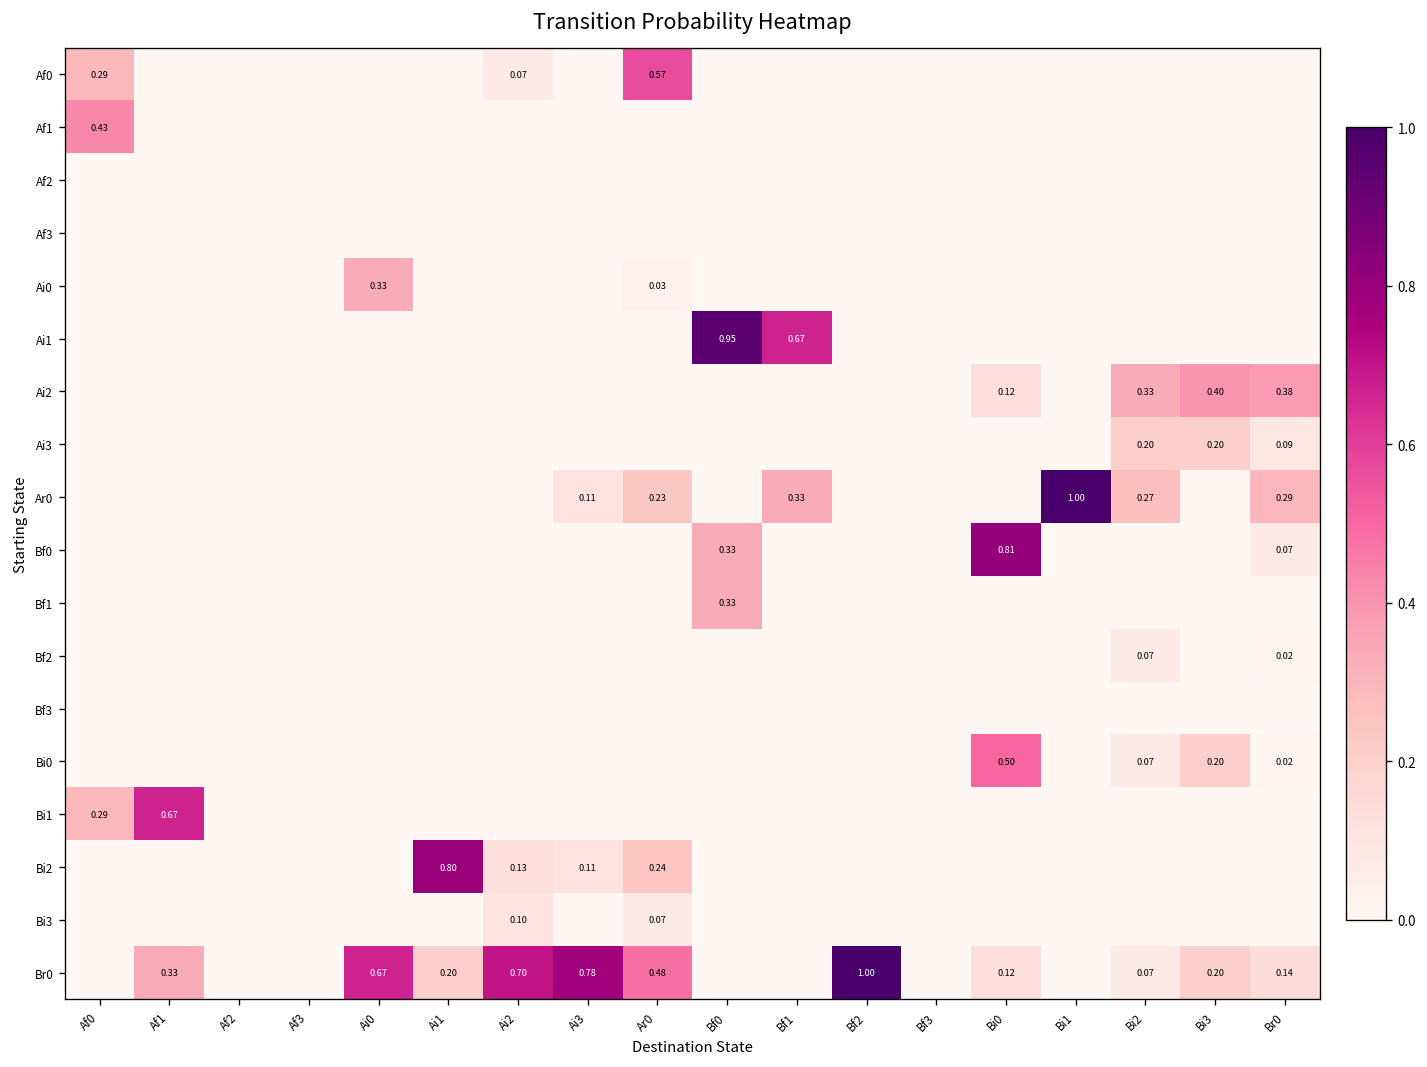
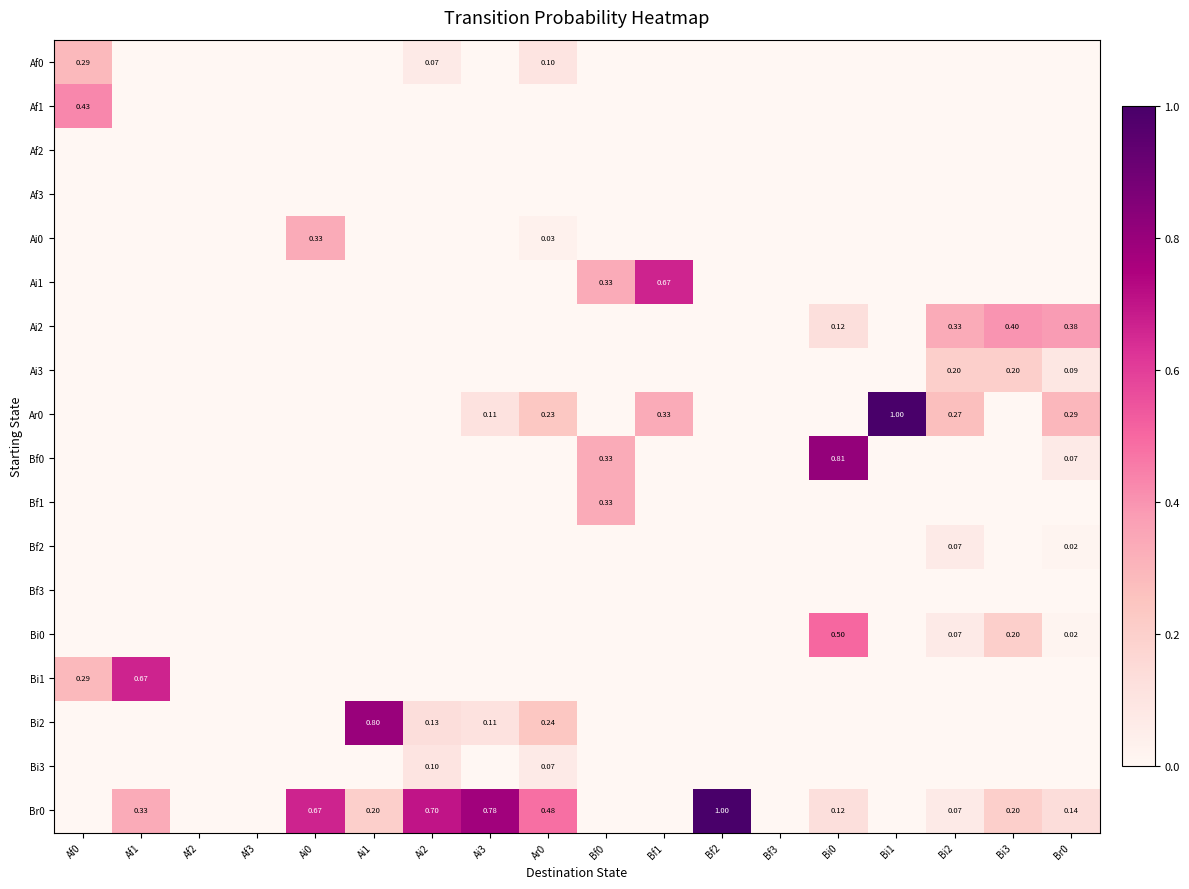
Af0, Ar0: 0.57 -> 0.10
Ai1, Bf0: 0.95 -> 0.33
